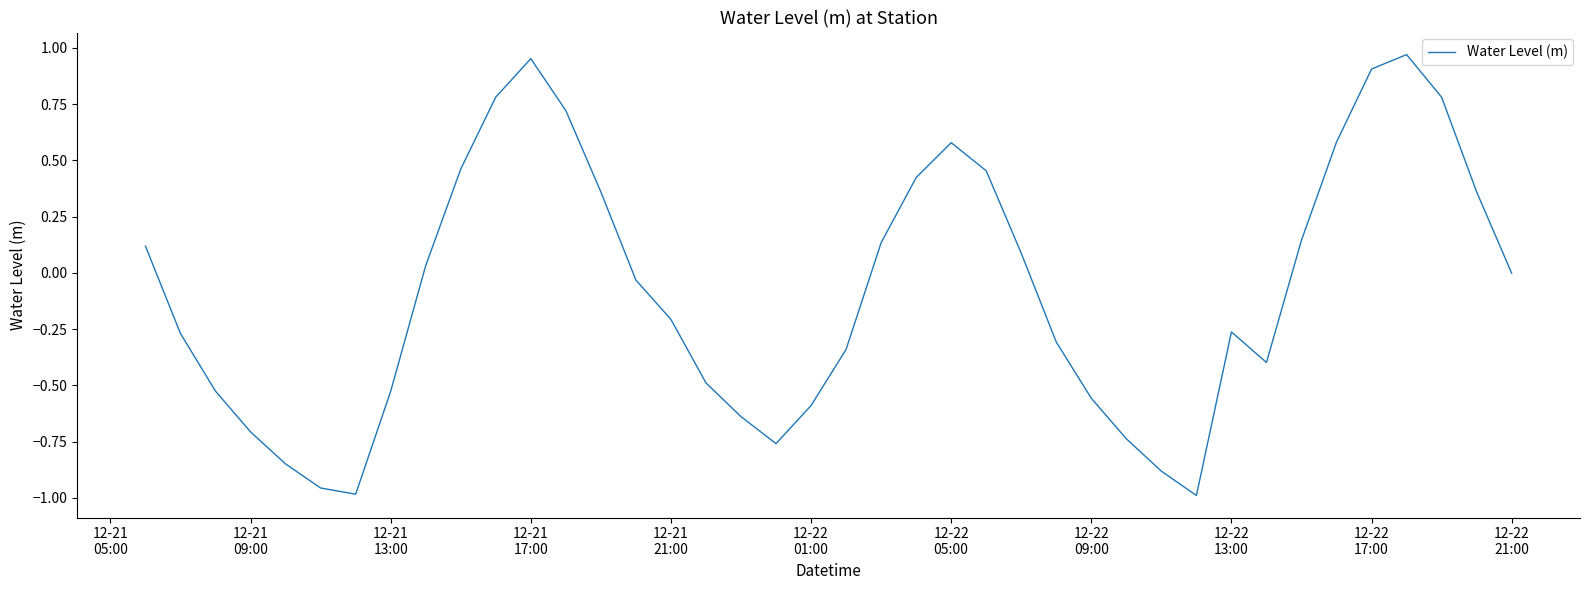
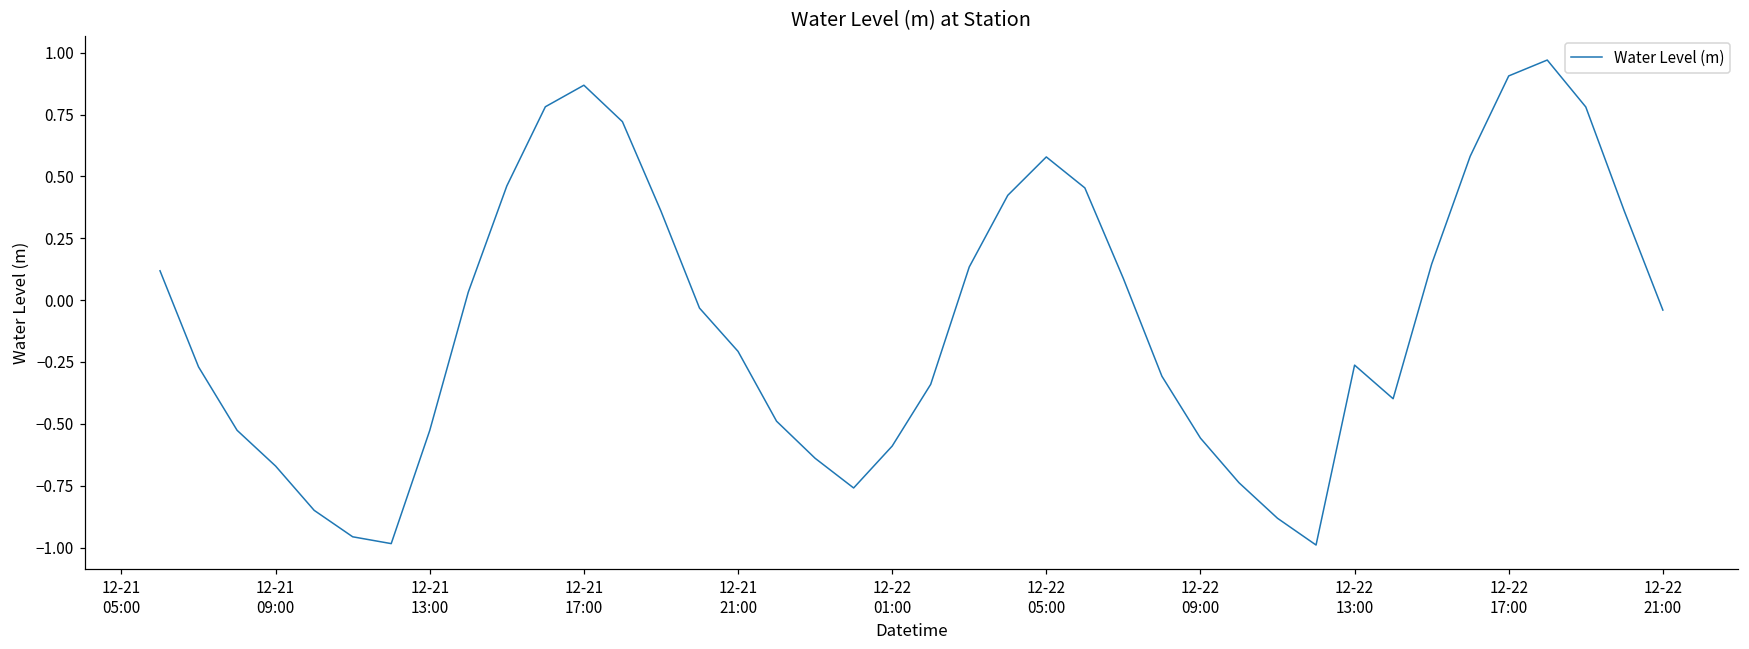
12-21 09:00: -0.71 -> -0.67
12-21 17:00: 0.95 -> 0.87
12-22 21:00: 0.00 -> -0.04
